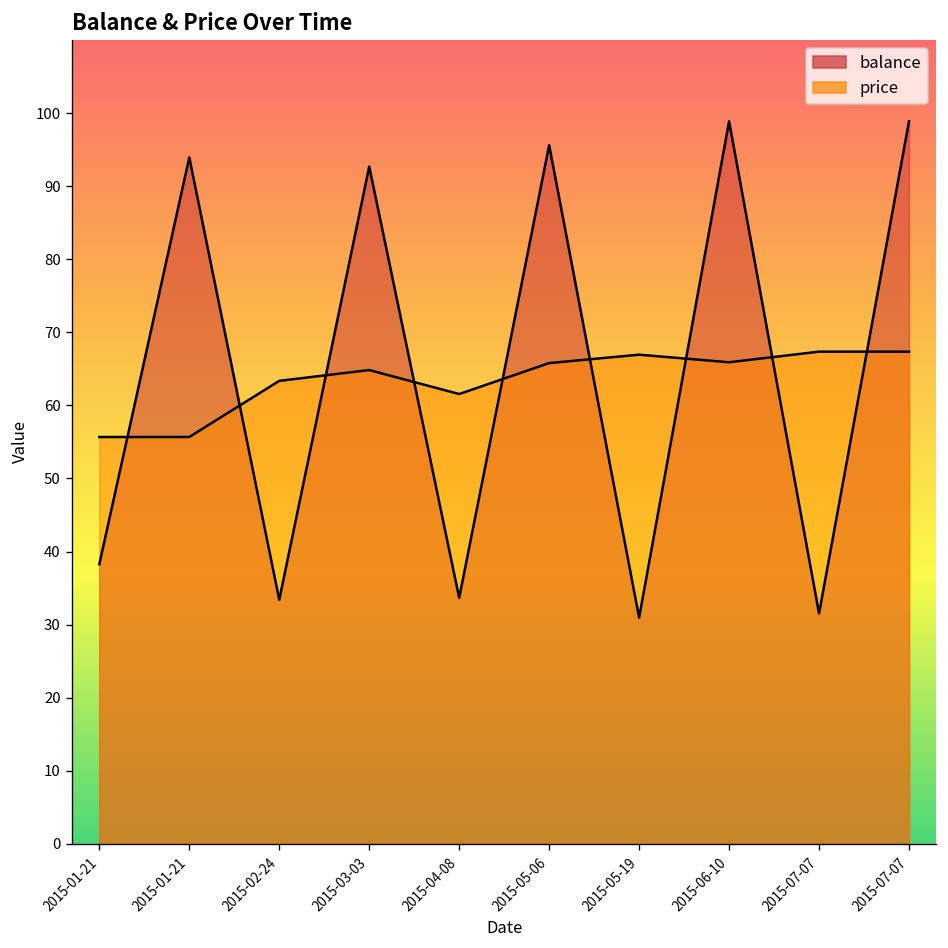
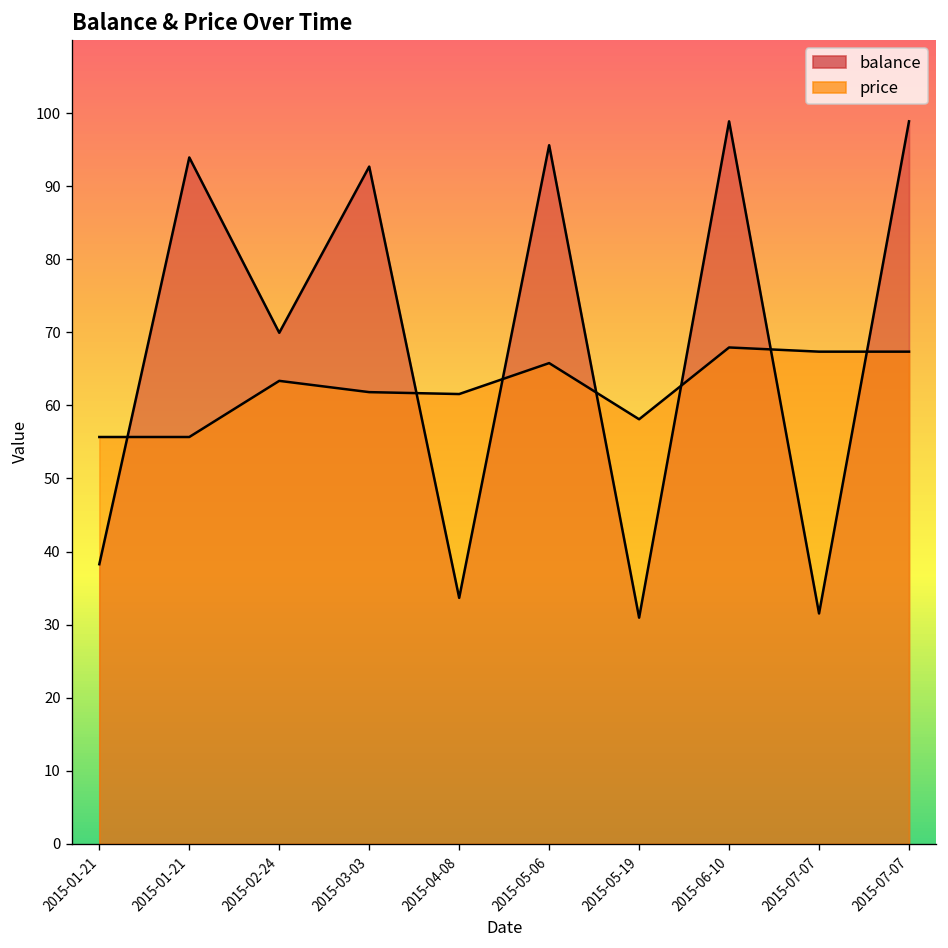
balance, 2015-02-24: 33 -> 70
price, 2015-03-03: 65 -> 62
price, 2015-05-19: 67 -> 58
price, 2015-06-10: 66 -> 68
